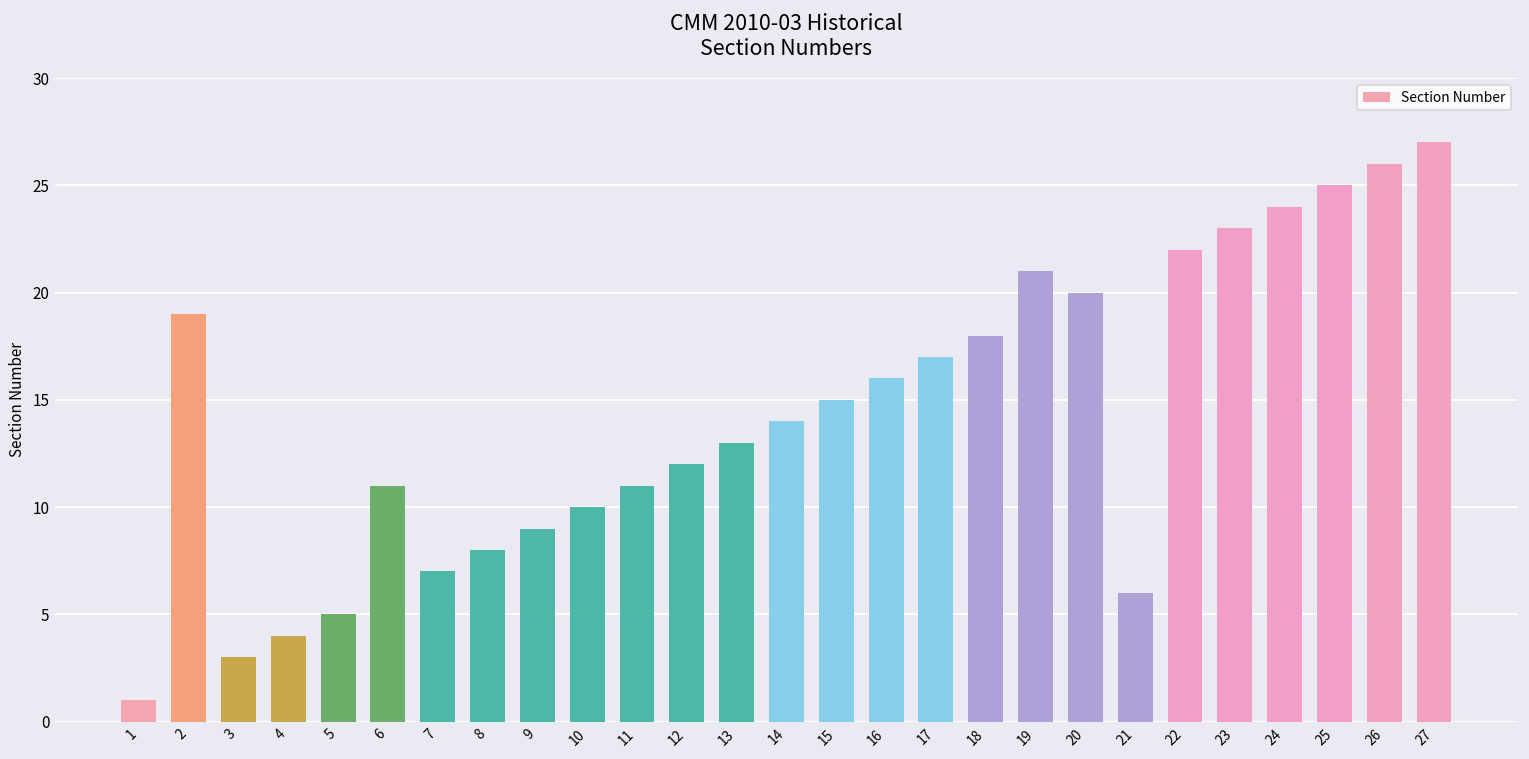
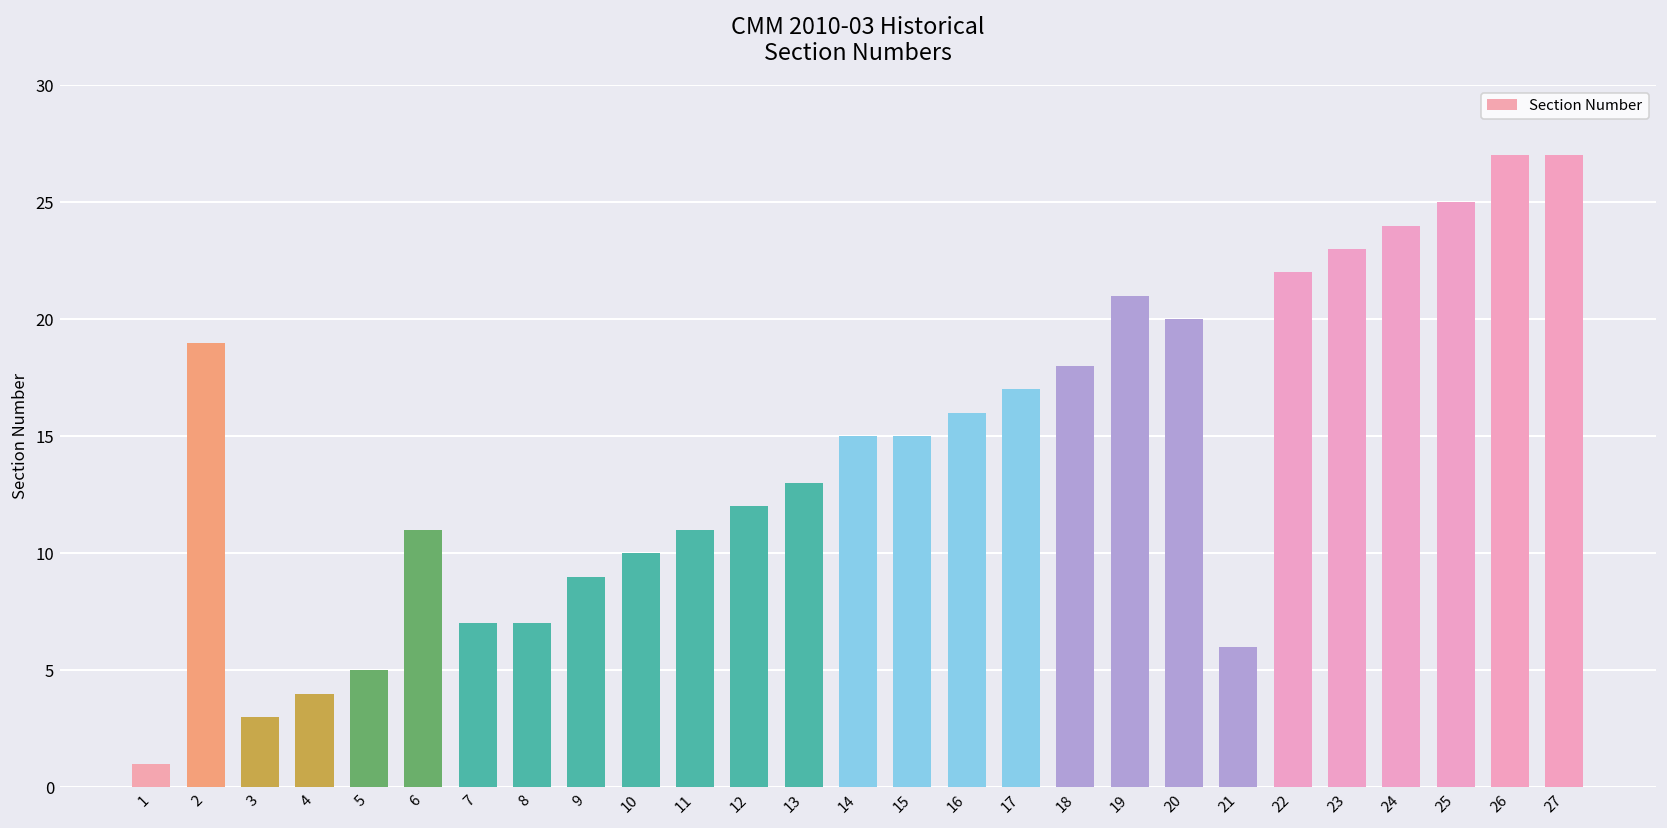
8: 8 -> 7
14: 14 -> 15
26: 26 -> 27
